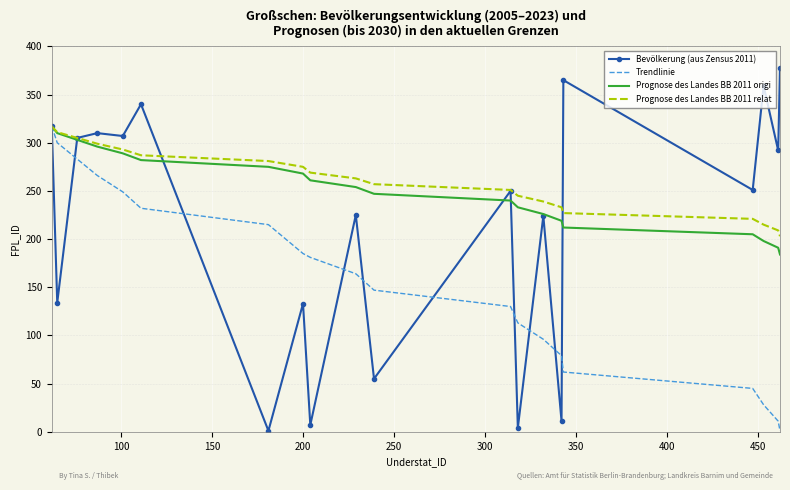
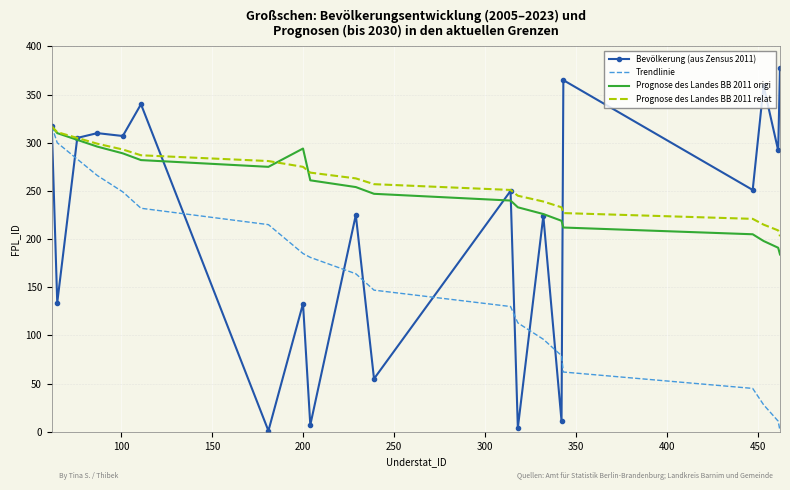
Prognose des Landes BB 2011 origi, 200: 270 -> 290
